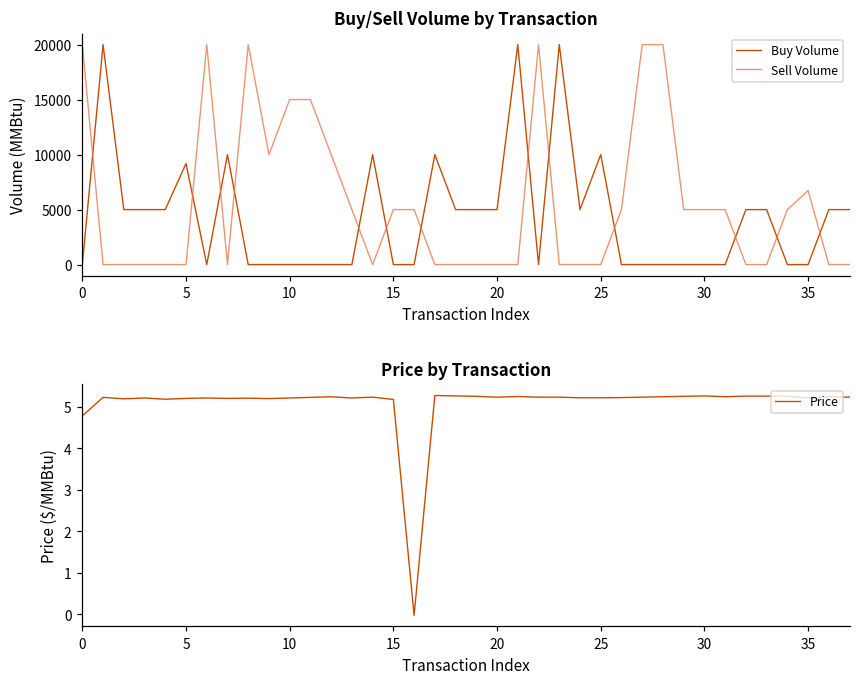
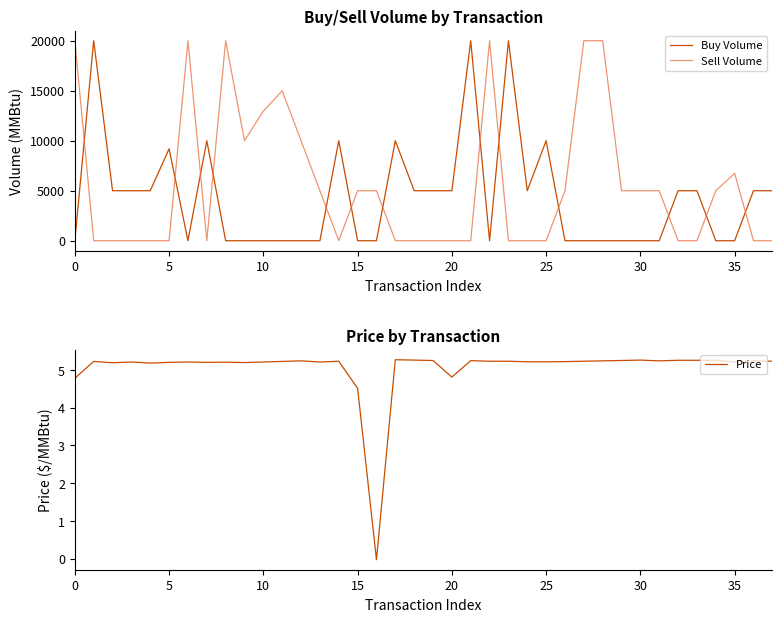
Buy/Sell Volume by Transaction, Sell Volume, 10: 15000 -> 13000
Price by Transaction, 15: 5.2 -> 4.5
Price by Transaction, 20: 5.2 -> 4.8
